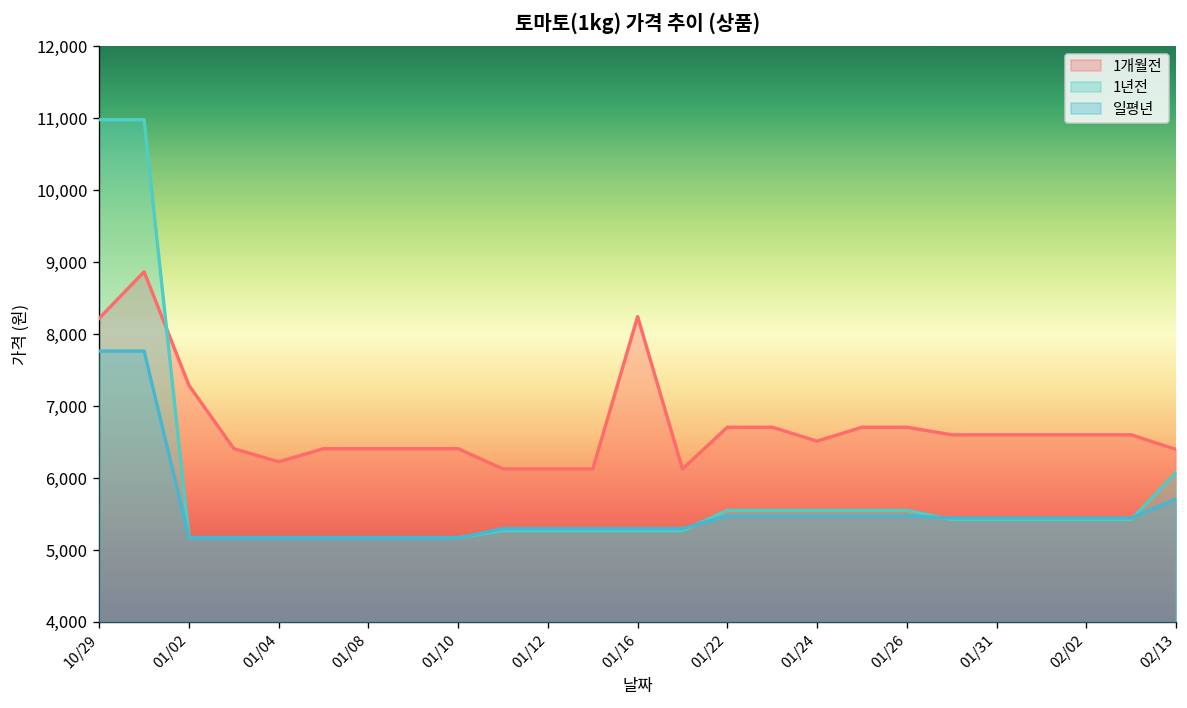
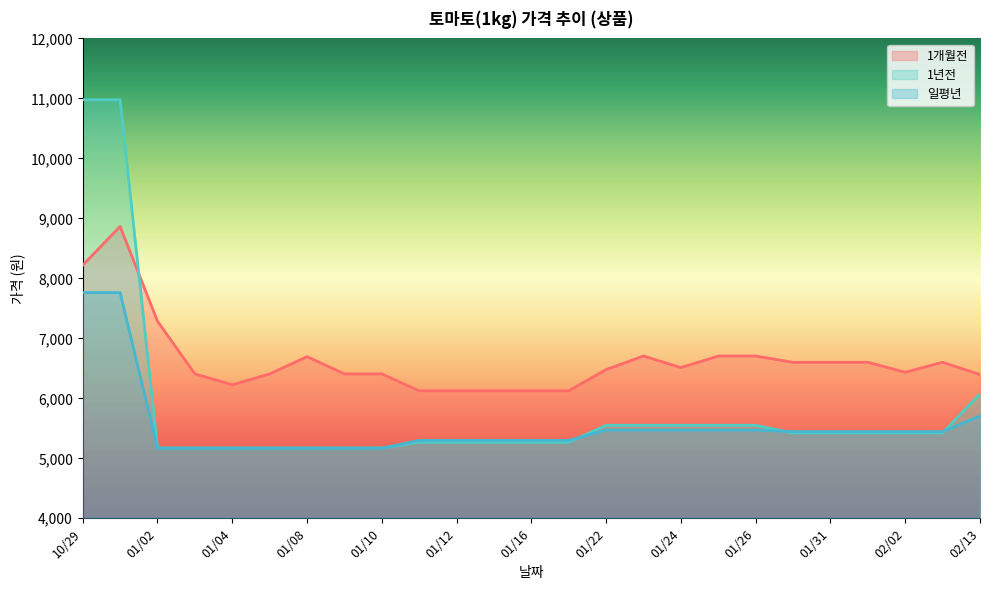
1개월전, 01/08: 6,400 -> 6,700
1개월전, 01/16: 8,200 -> 6,100
1개월전, 01/22: 6,700 -> 6,500
1개월전, 02/02: 6,600 -> 6,400
